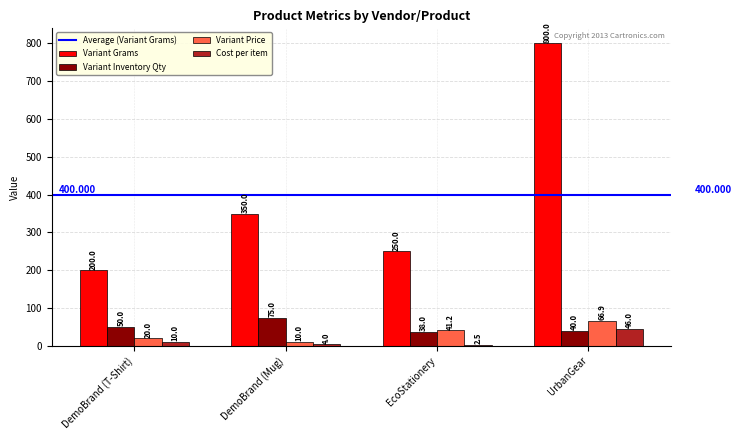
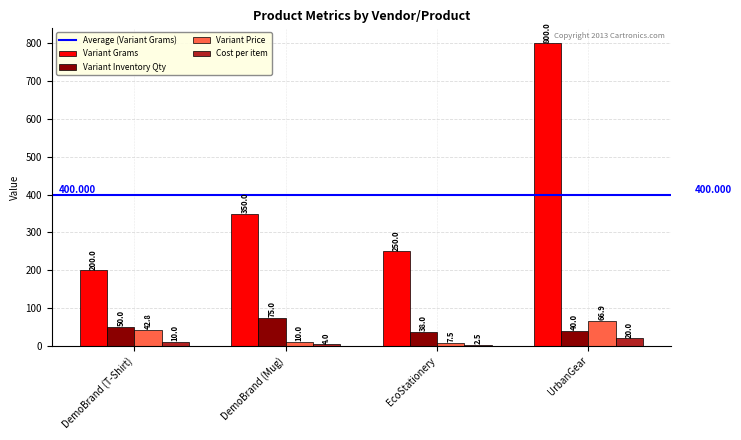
Variant Price, DemoBrand (T-Shirt): 20.0 -> 42.8
Variant Price, EcoStationery: 41.2 -> 7.5
Cost per item, UrbanGear: 46.0 -> 20.0
